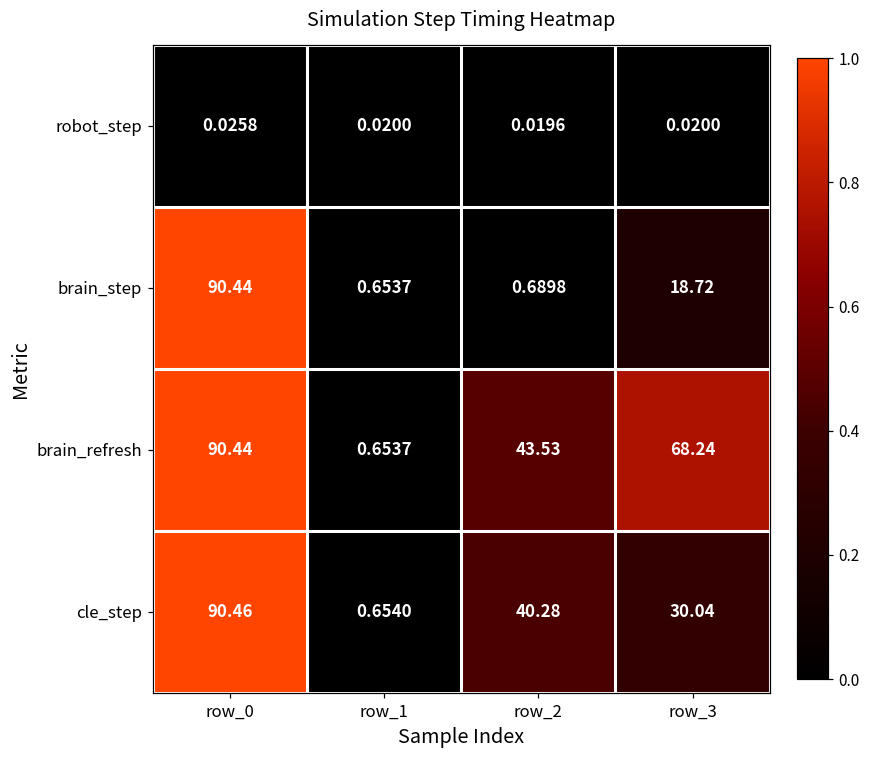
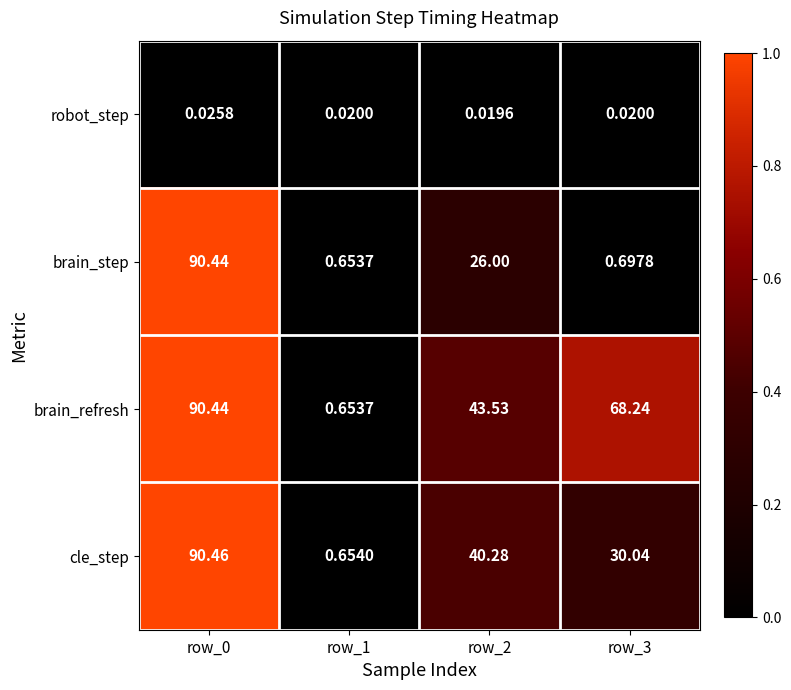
brain_step, row_2: 0.6898 -> 26.00
brain_step, row_3: 18.72 -> 0.6978
